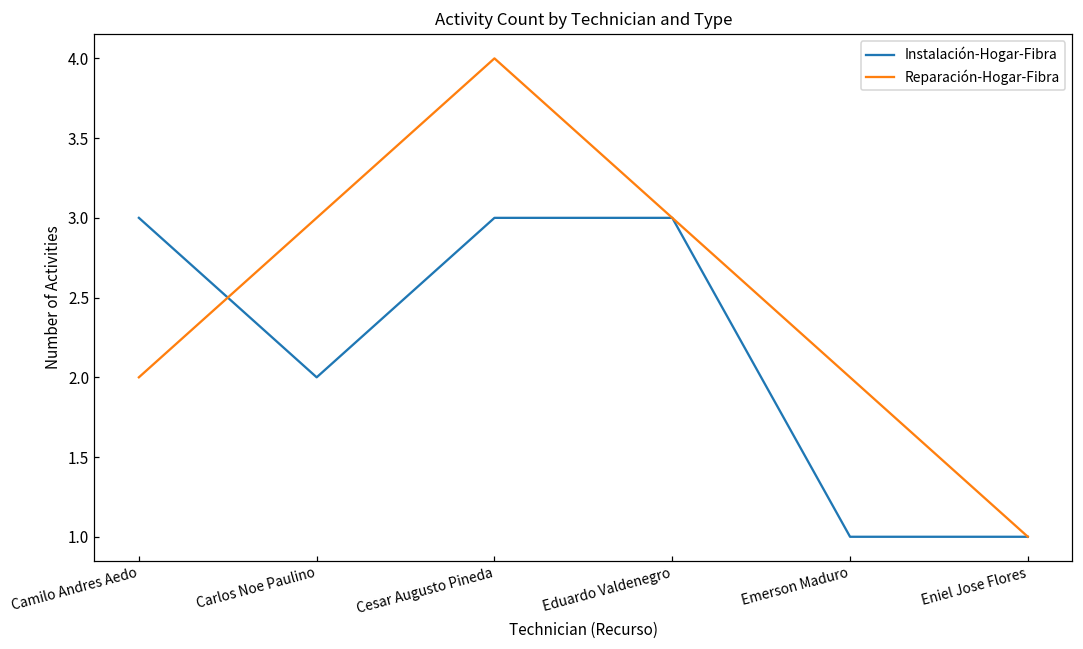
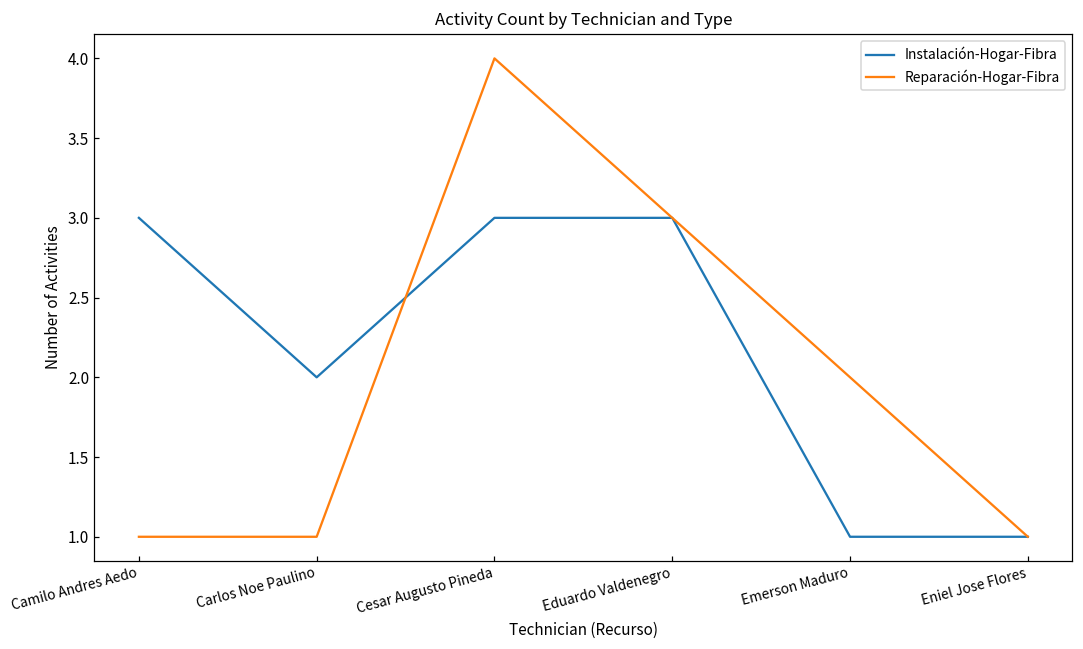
Reparación-Hogar-Fibra, Camilo Andres Aedo: 2 -> 1
Reparación-Hogar-Fibra, Carlos Noe Paulino: 3 -> 1
